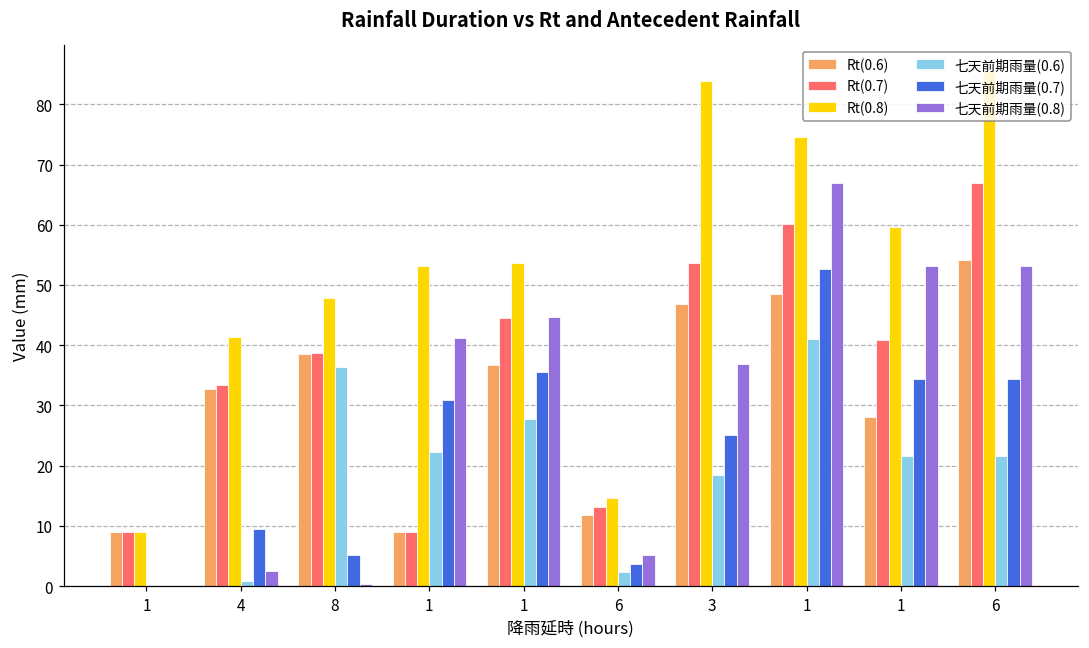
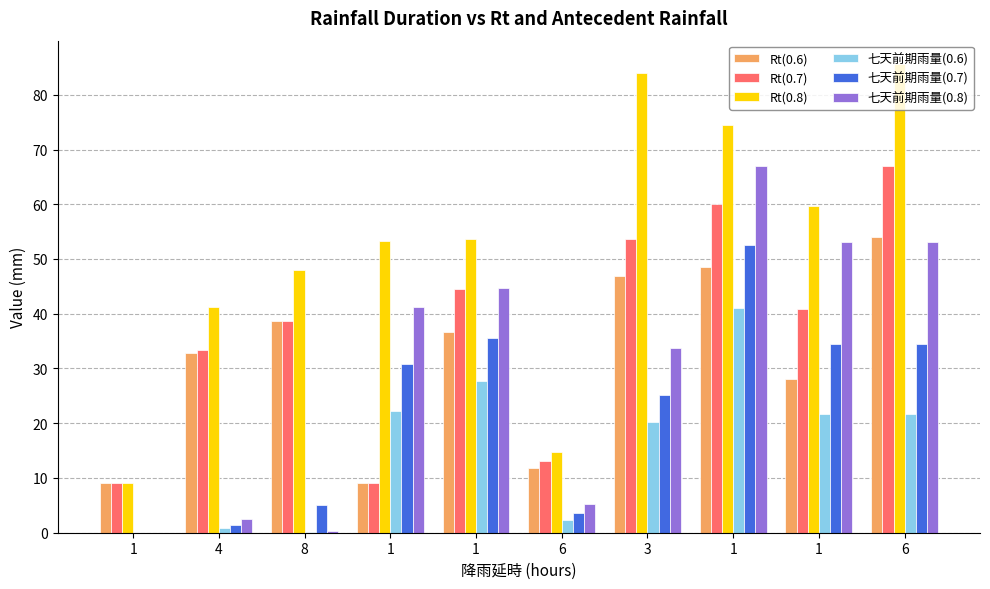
七天前期雨量(0.7), 4: 9 -> 1
七天前期雨量(0.6), 8: 36 -> 0
七天前期雨量(0.6), 3: 18 -> 20
七天前期雨量(0.8), 3: 37 -> 34
